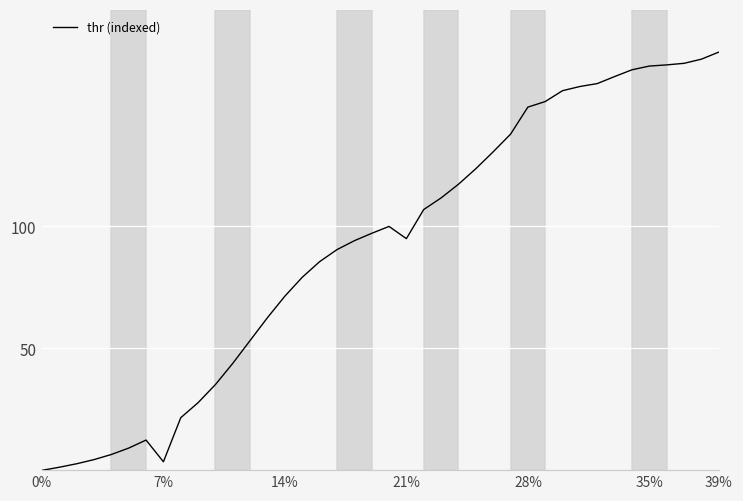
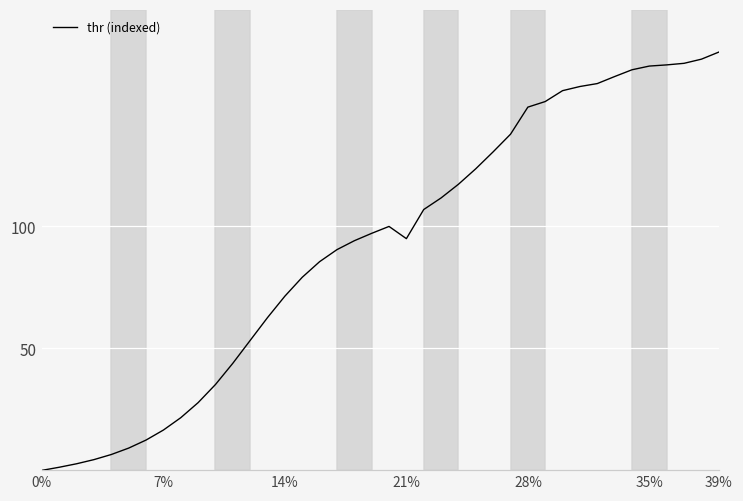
7%: 4 -> 17
